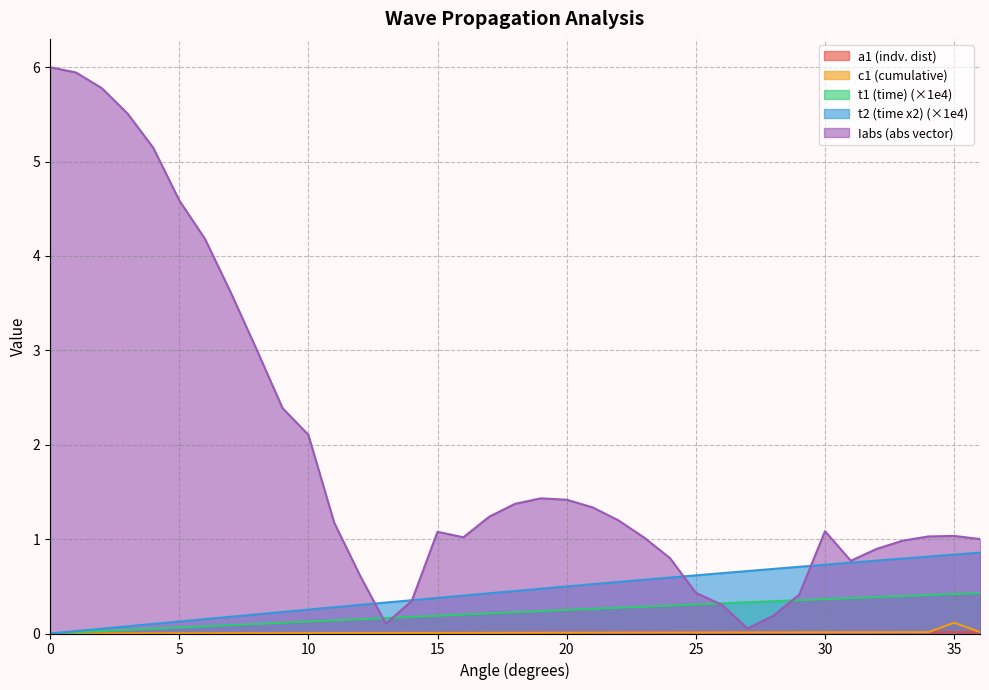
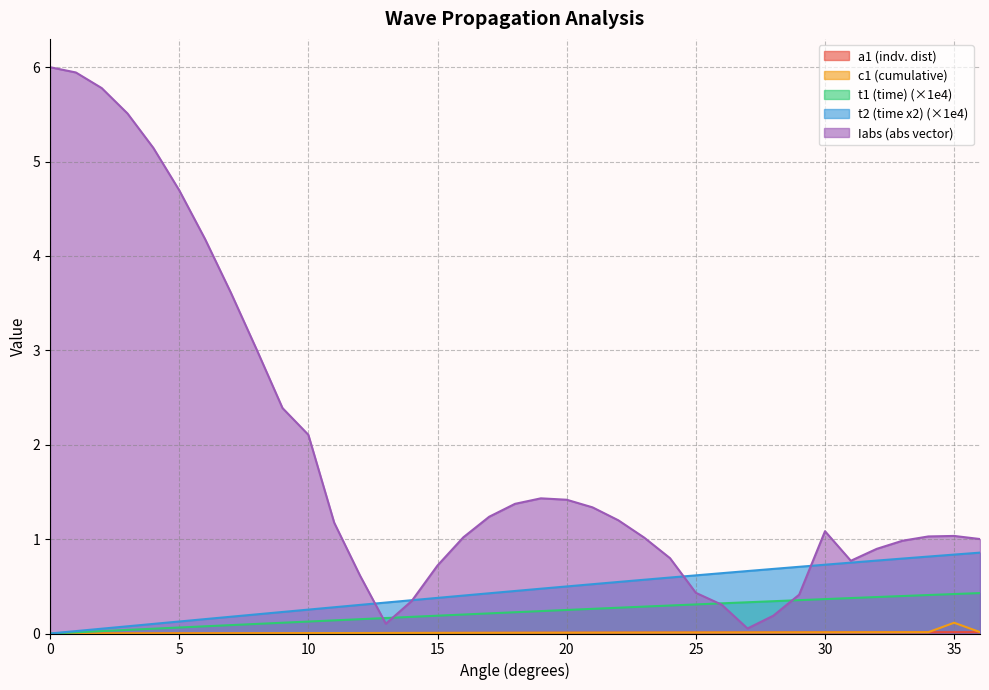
Iabs (abs vector), 5: 4.6 -> 4.7
Iabs (abs vector), 15: 1.1 -> 0.7
